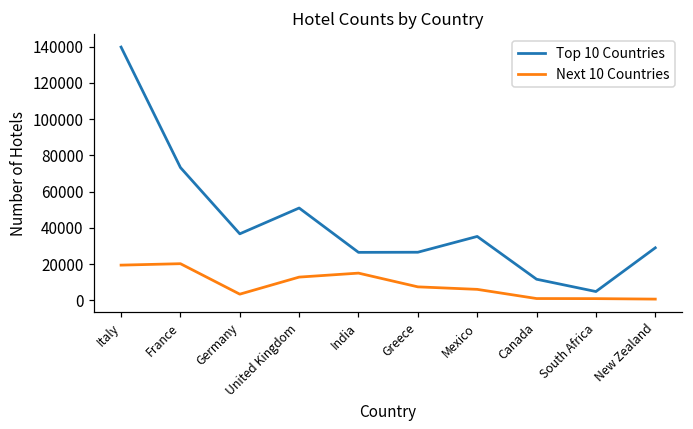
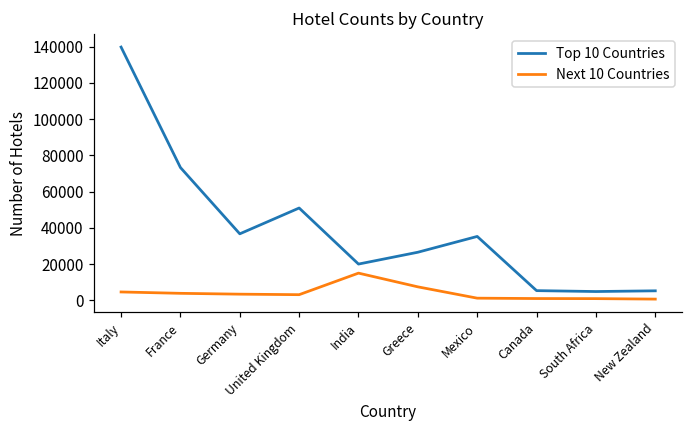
Next 10 Countries, Italy: 19000 -> 5000
Next 10 Countries, France: 20000 -> 4000
Next 10 Countries, United Kingdom: 13000 -> 3000
Top 10 Countries, India: 26000 -> 20000
Next 10 Countries, Mexico: 6000 -> 1000
Top 10 Countries, Canada: 12000 -> 5000
Top 10 Countries, New Zealand: 29000 -> 5000
